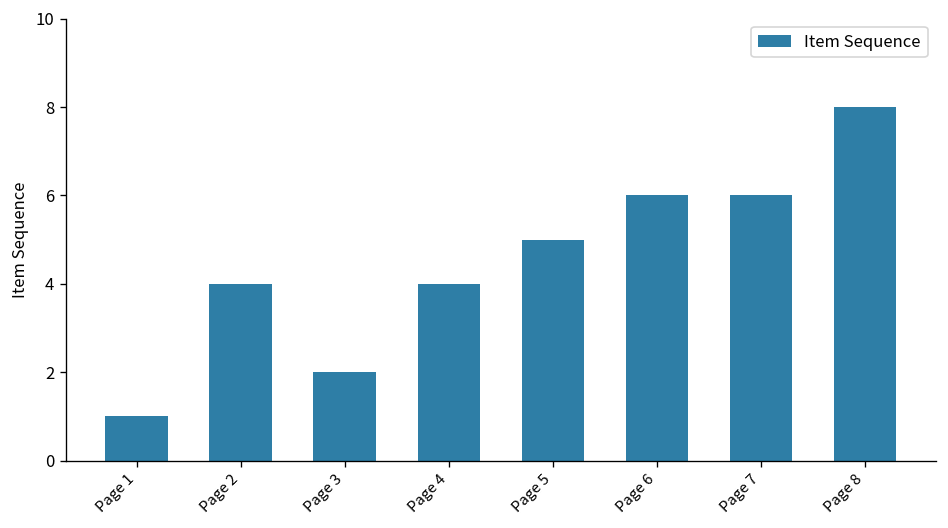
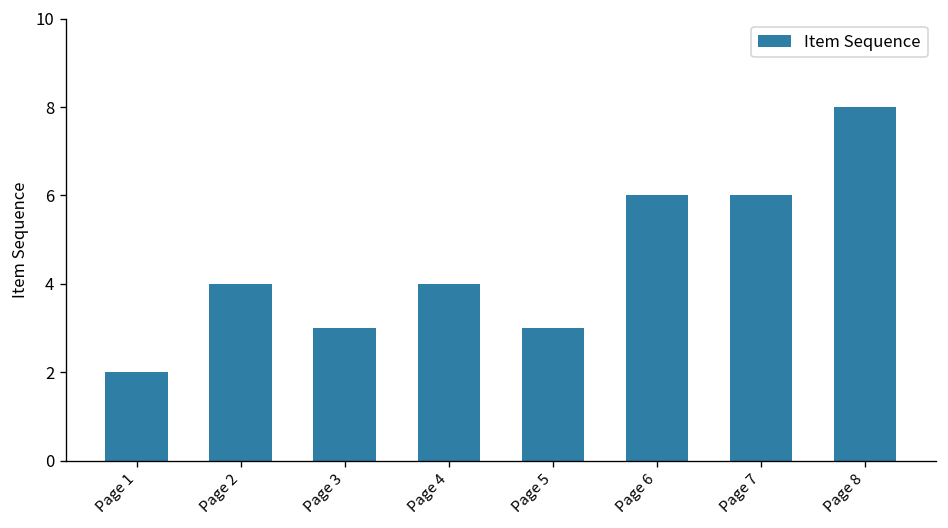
Page 1: 1 -> 2
Page 3: 2 -> 3
Page 5: 5 -> 3
